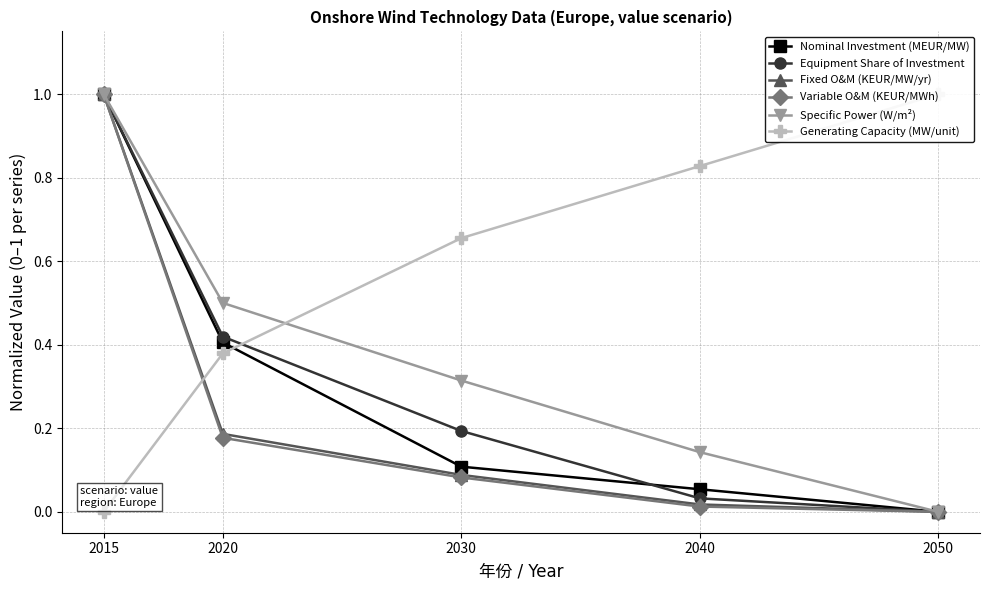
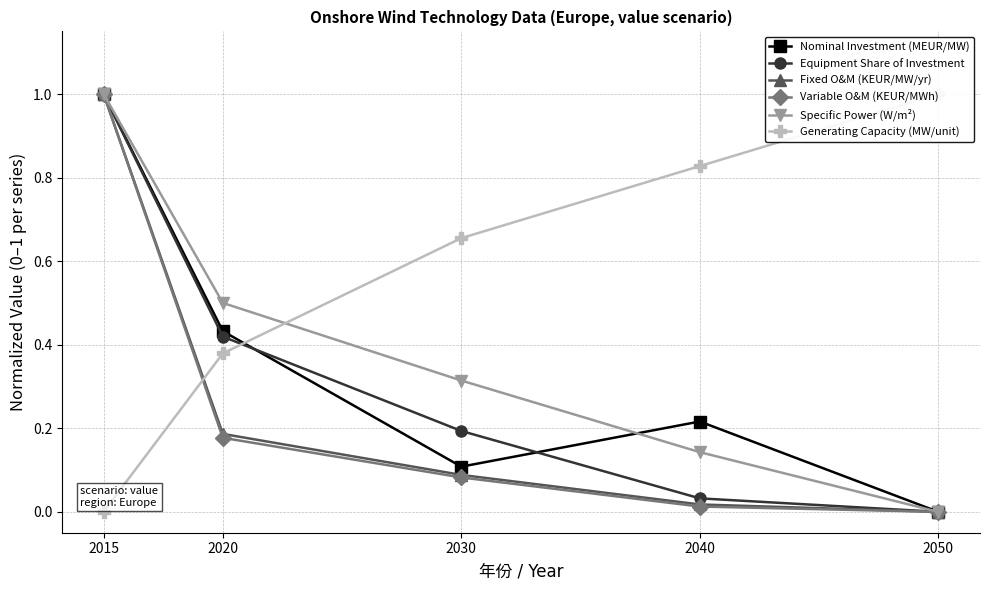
Nominal Investment (MEUR/MW), 2020: 0.41 -> 0.43
Nominal Investment (MEUR/MW), 2040: 0.05 -> 0.22
